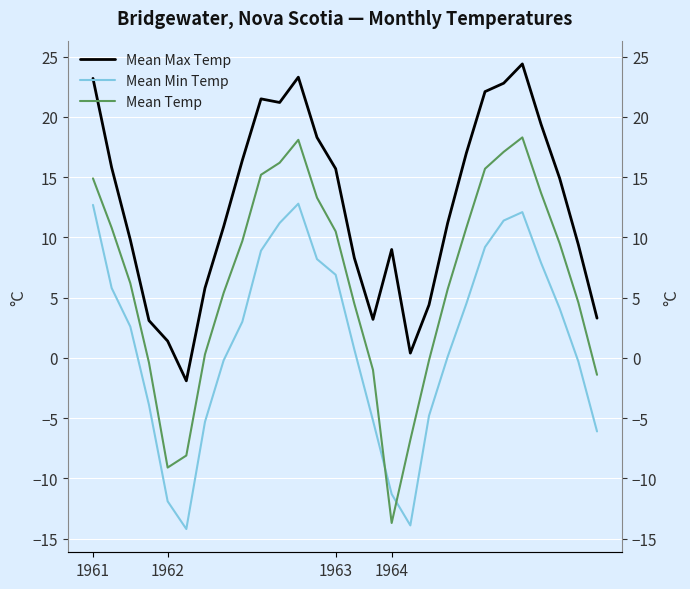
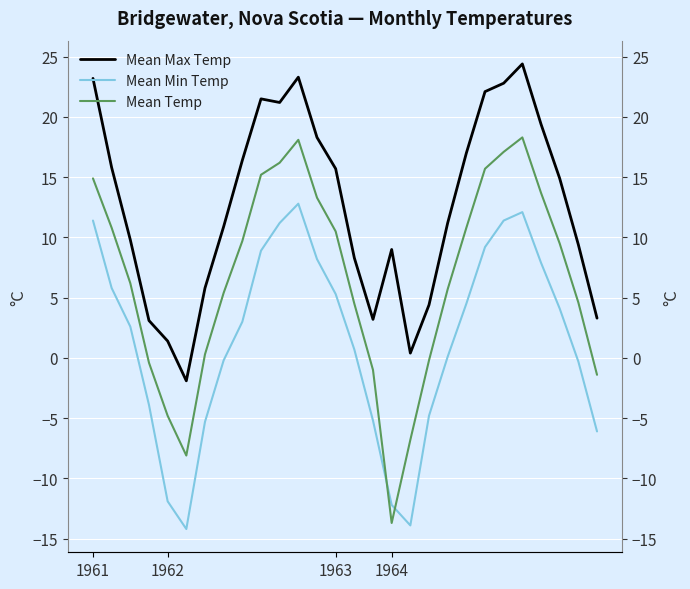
Mean Min Temp, 1961: 12.7 -> 11.4
Mean Temp, 1962: -9.1 -> -4.8
Mean Min Temp, 1963: 6.9 -> 5.3
Mean Min Temp, 1964: -11.3 -> -12.2
